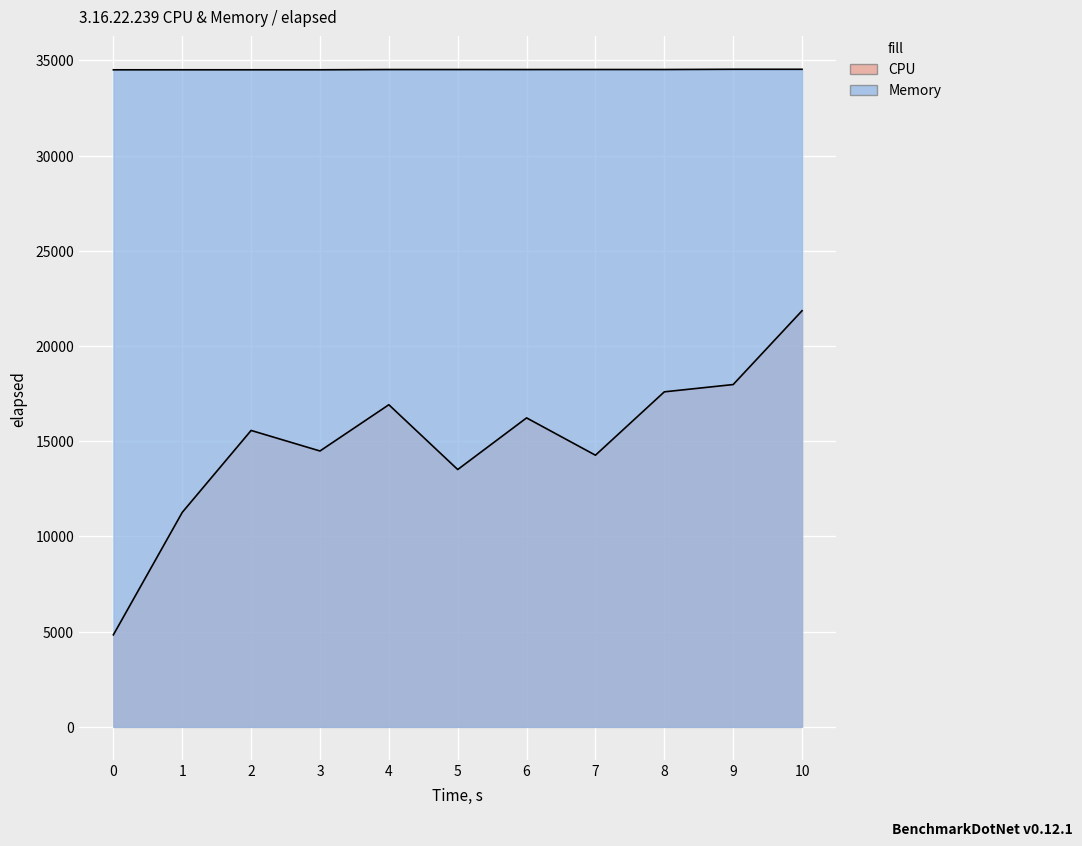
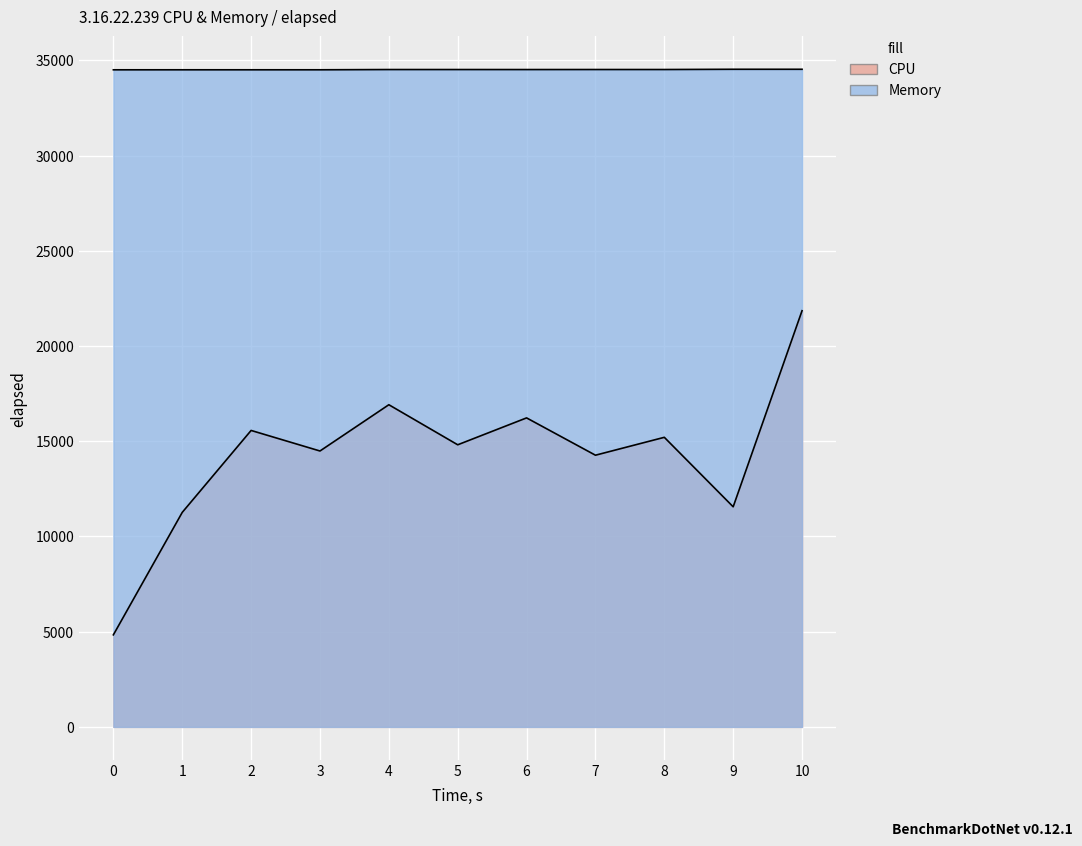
CPU, 5: 13500 -> 14800
CPU, 8: 17600 -> 15200
CPU, 9: 18000 -> 11600
